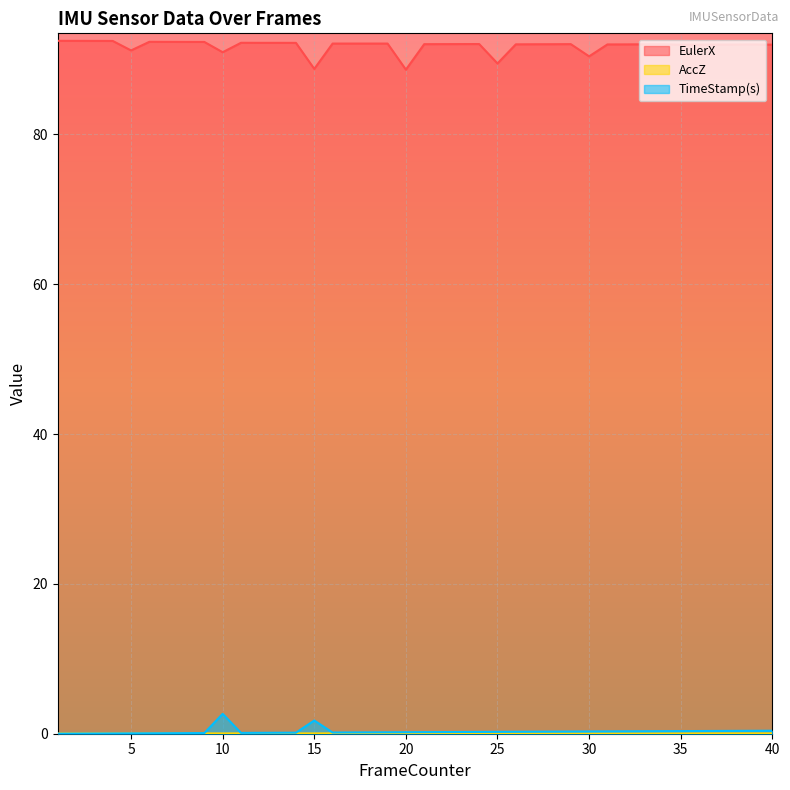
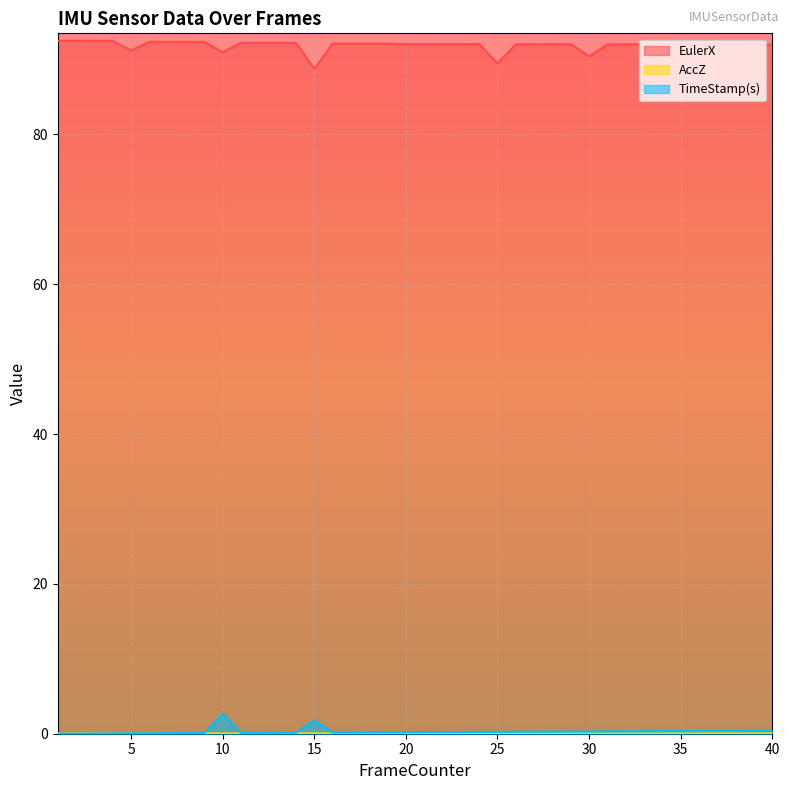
EulerX, 20: 89 -> 92
